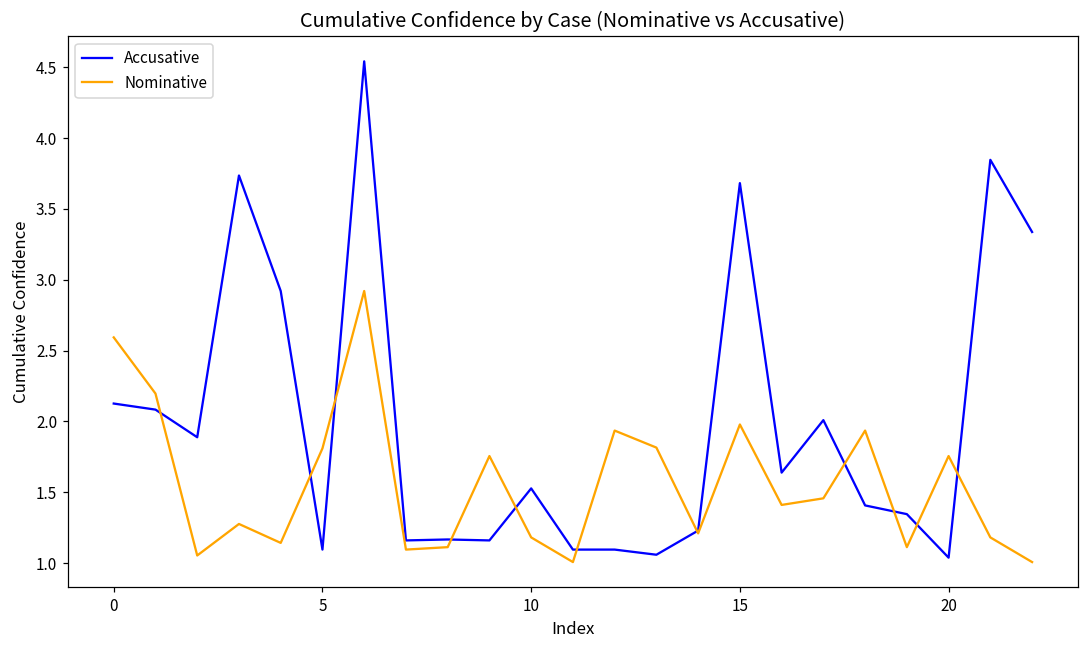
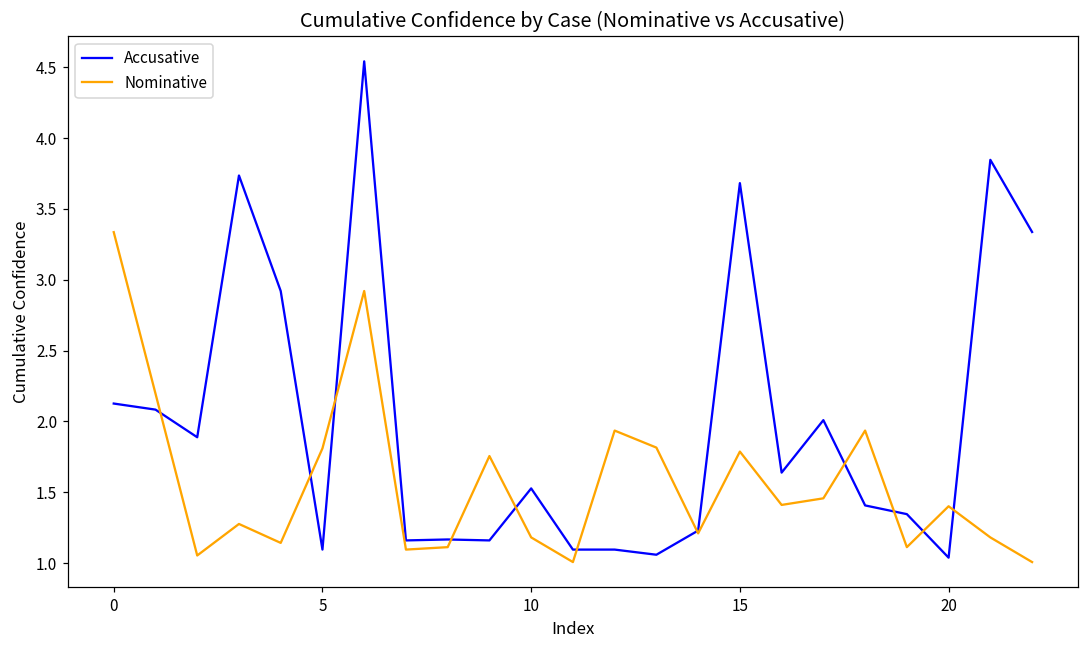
Nominative, 0: 2.59 -> 3.34
Nominative, 15: 1.98 -> 1.79
Nominative, 20: 1.76 -> 1.40
